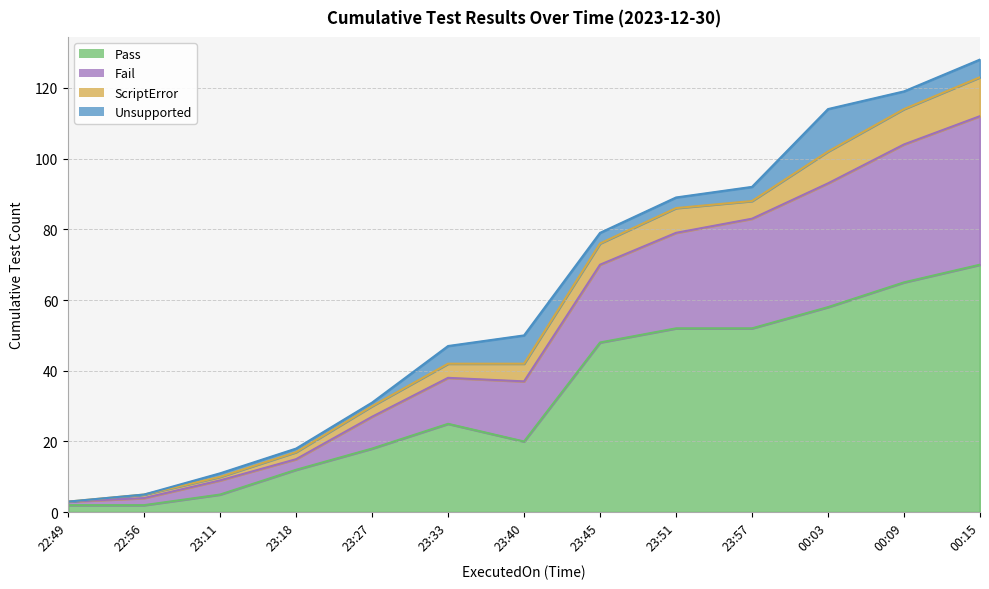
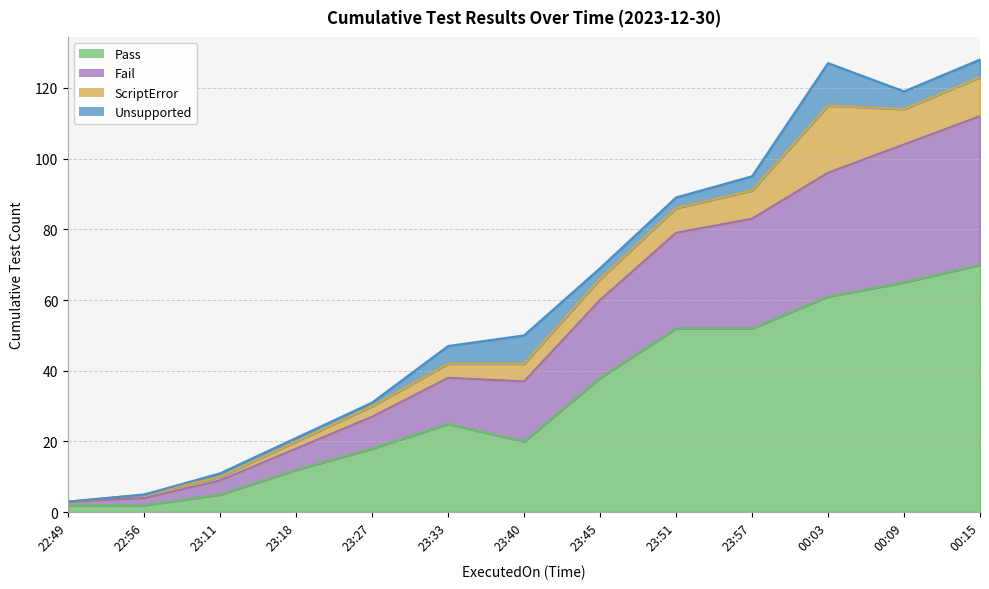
Fail, 23:18: 3 -> 6
Pass, 23:45: 48 -> 38
ScriptError, 23:57: 5 -> 8
Pass, 00:03: 58 -> 61
ScriptError, 00:03: 9 -> 19
